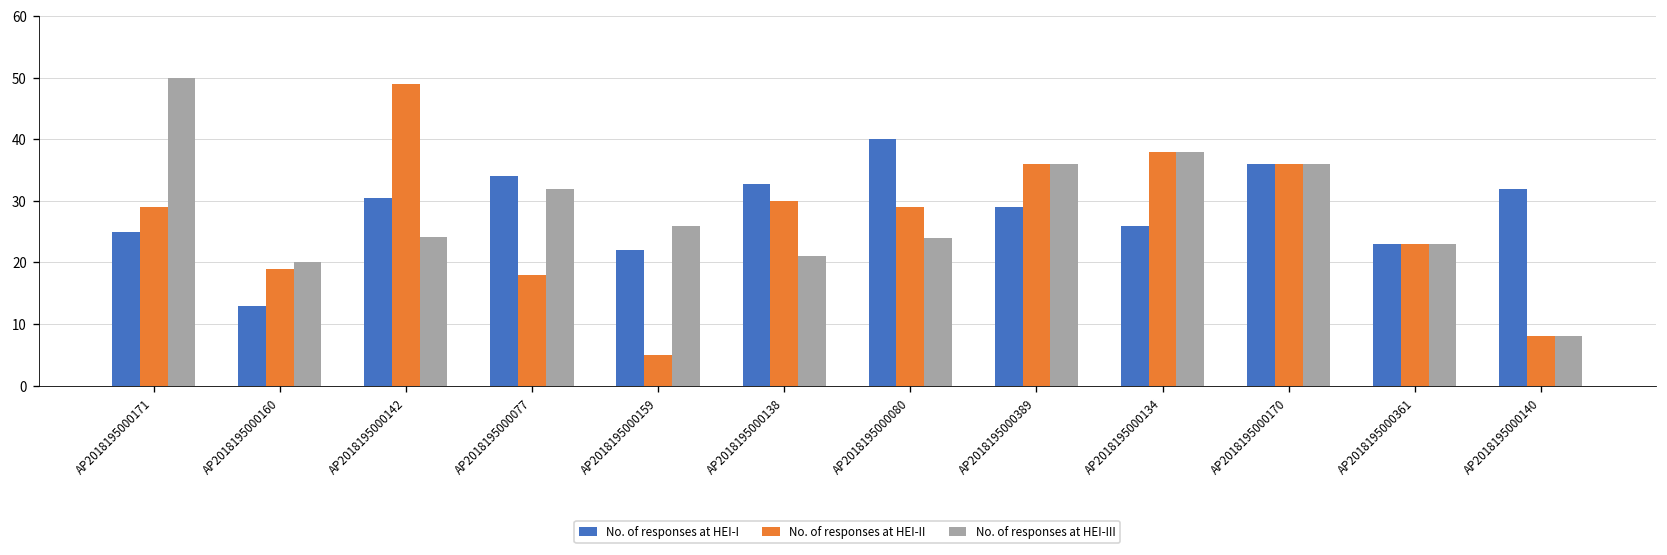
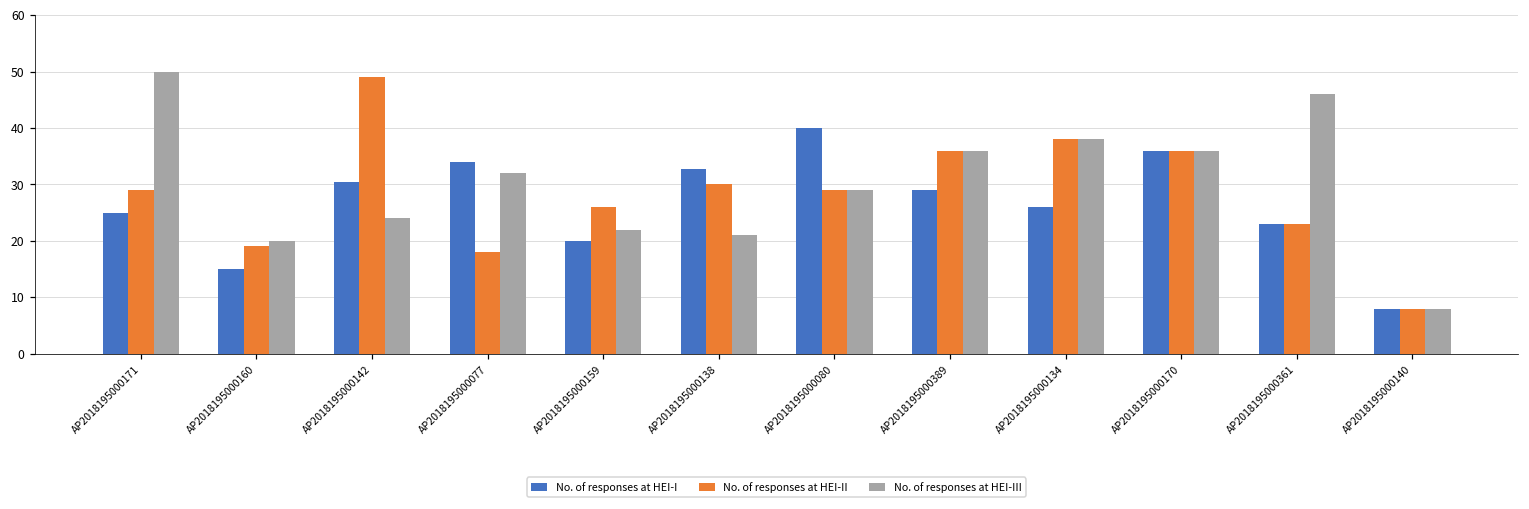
No. of responses at HEI-I, AP2018195000160: 13 -> 15
No. of responses at HEI-I, AP2018195000159: 22 -> 20
No. of responses at HEI-II, AP2018195000159: 5 -> 26
No. of responses at HEI-III, AP2018195000159: 26 -> 22
No. of responses at HEI-III, AP2018195000080: 24 -> 29
No. of responses at HEI-III, AP2018195000361: 23 -> 46
No. of responses at HEI-I, AP2018195000140: 32 -> 8
